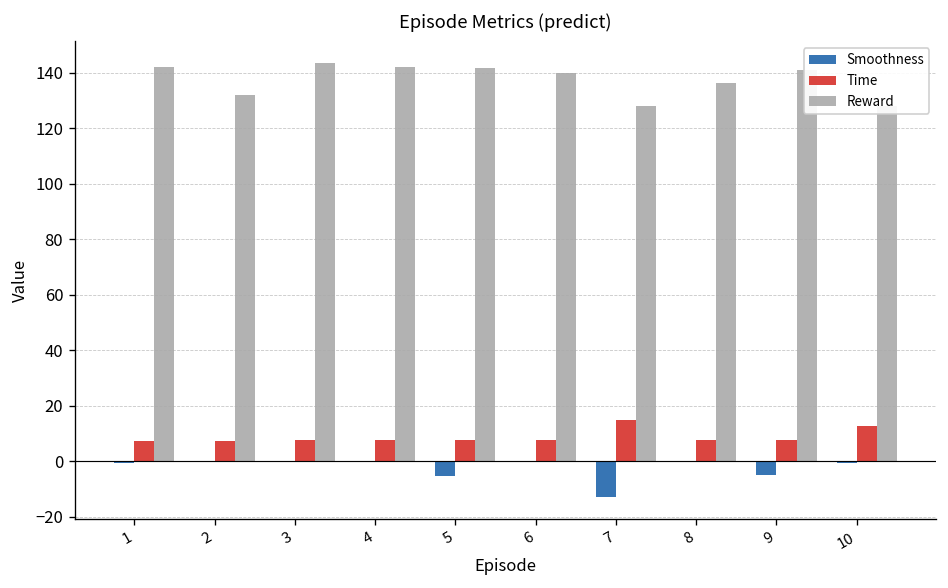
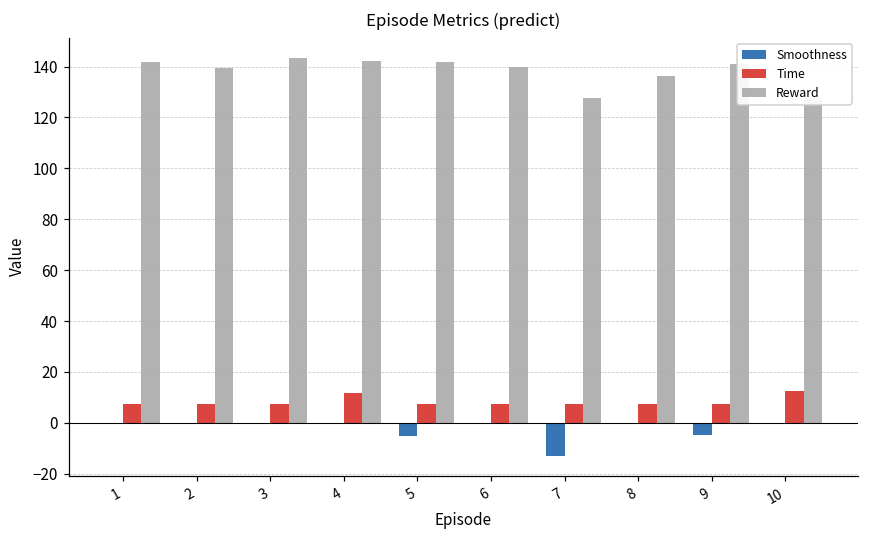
Reward, 2: 132 -> 139
Time, 4: 8 -> 12
Time, 7: 15 -> 7
